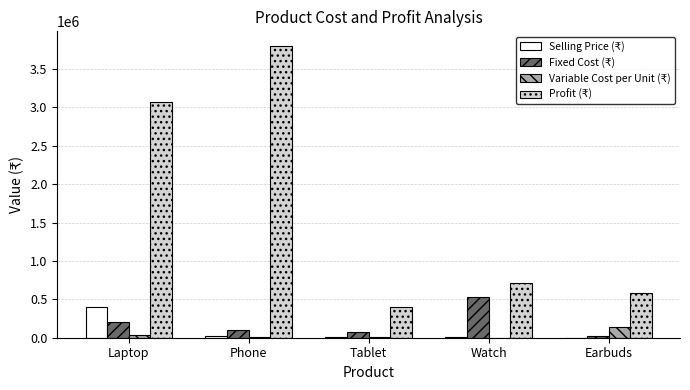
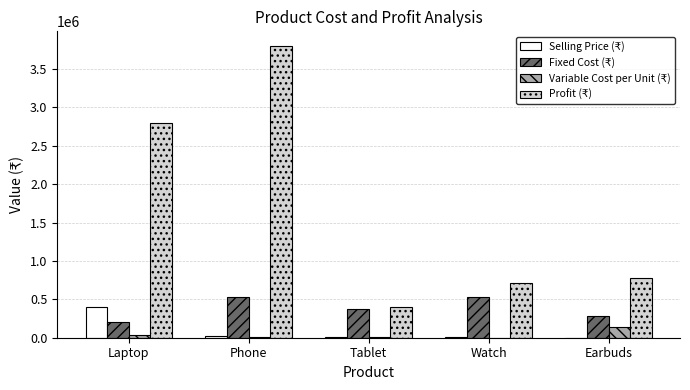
Profit (₹), Laptop: 3100000 -> 2800000
Fixed Cost (₹), Phone: 100000 -> 500000
Fixed Cost (₹), Tablet: 100000 -> 400000
Fixed Cost (₹), Earbuds: 0 -> 300000
Profit (₹), Earbuds: 600000 -> 800000
